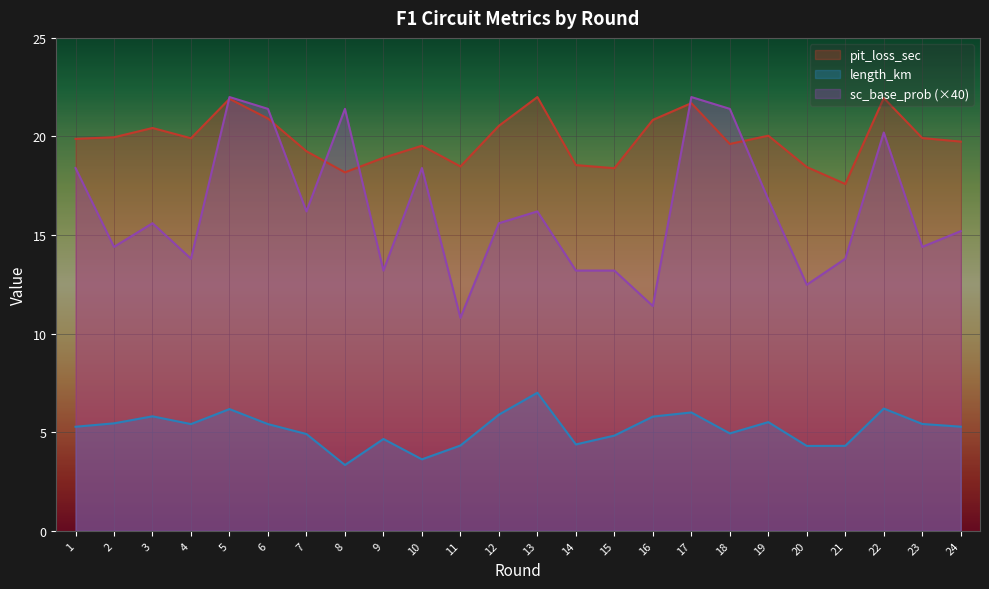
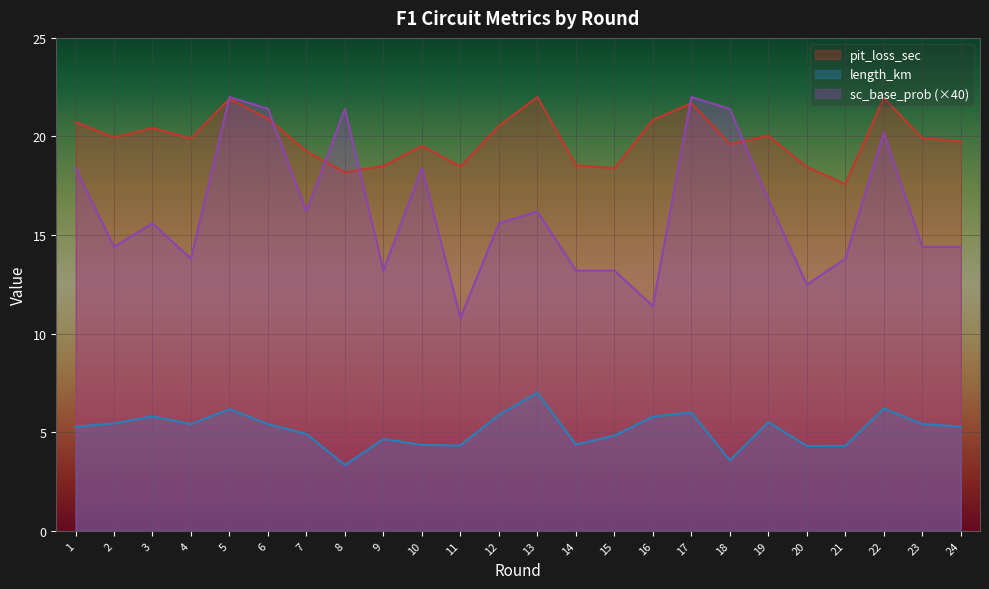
pit_loss_sec, 1: 19.9 -> 20.7
pit_loss_sec, 9: 18.9 -> 18.5
length_km, 10: 3.6 -> 4.4
length_km, 18: 4.9 -> 3.6
sc_base_prob (×40), 24: 15.2 -> 14.4
